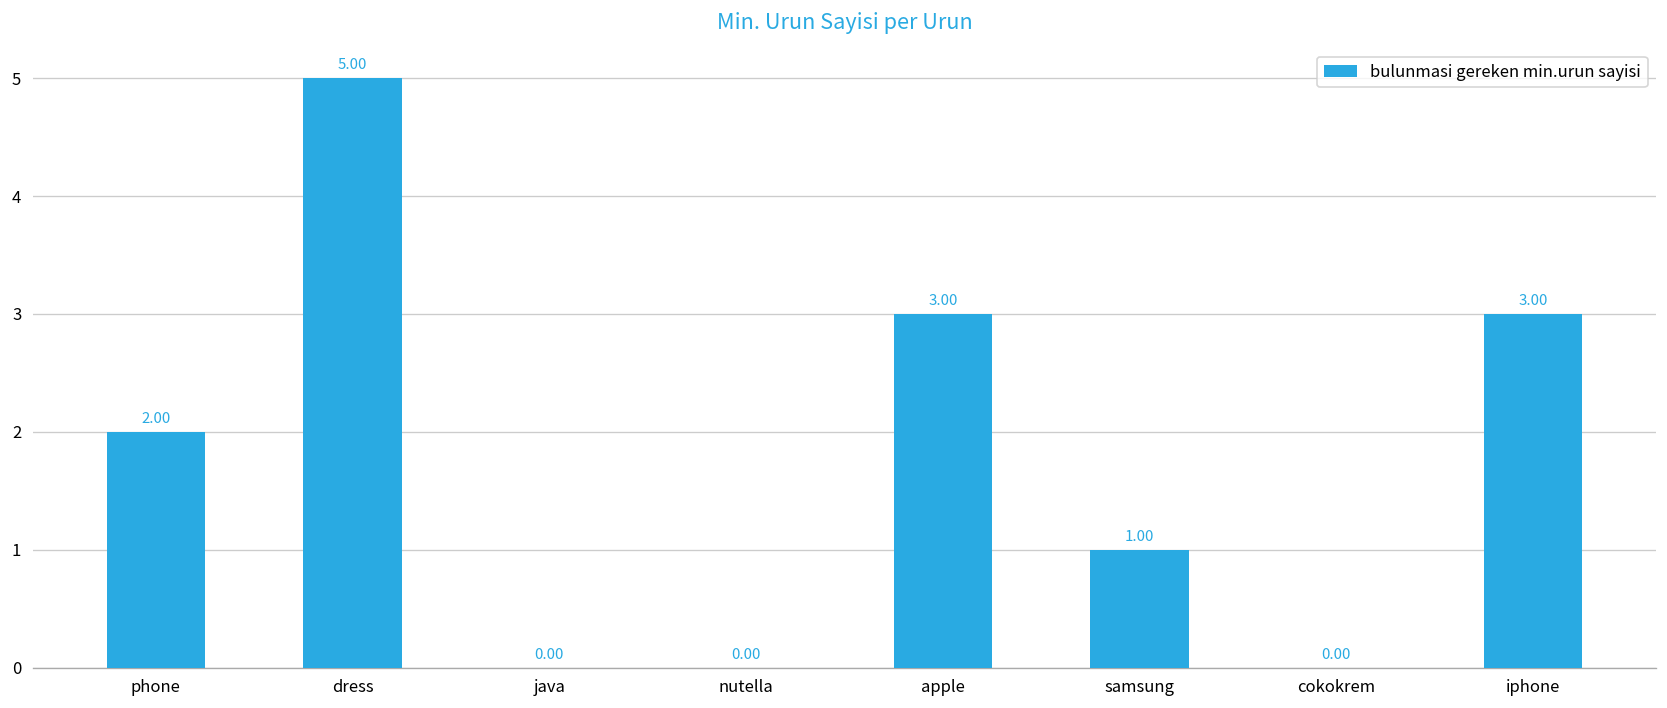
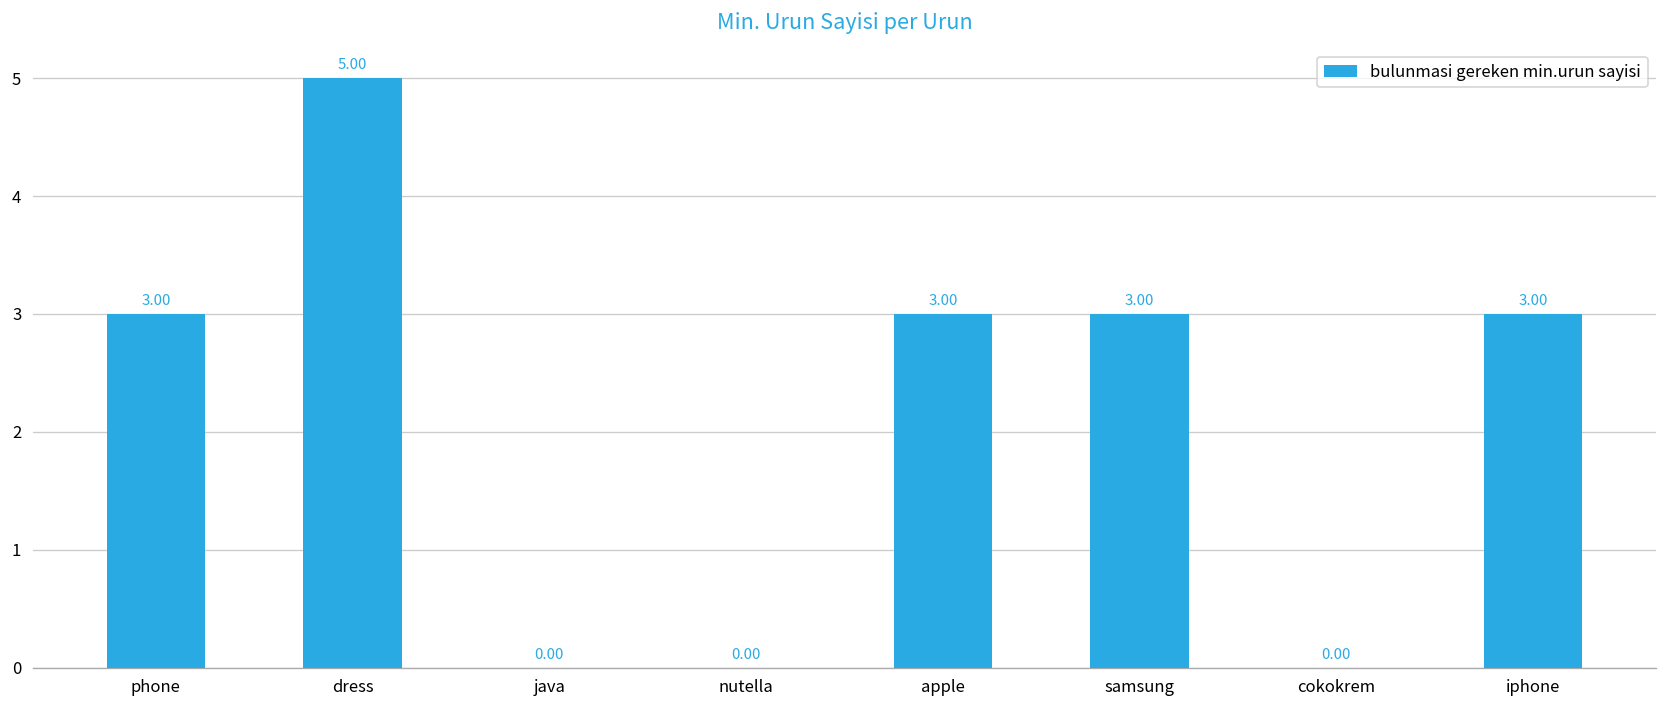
phone: 2.00 -> 3.00
samsung: 1.00 -> 3.00
